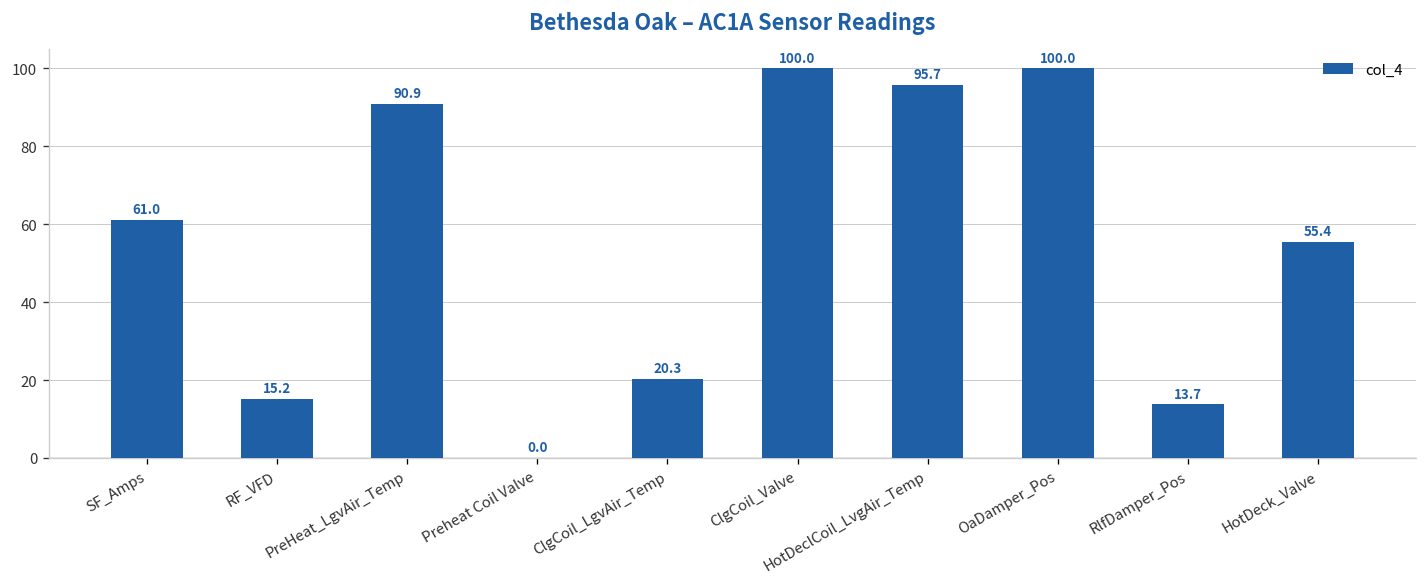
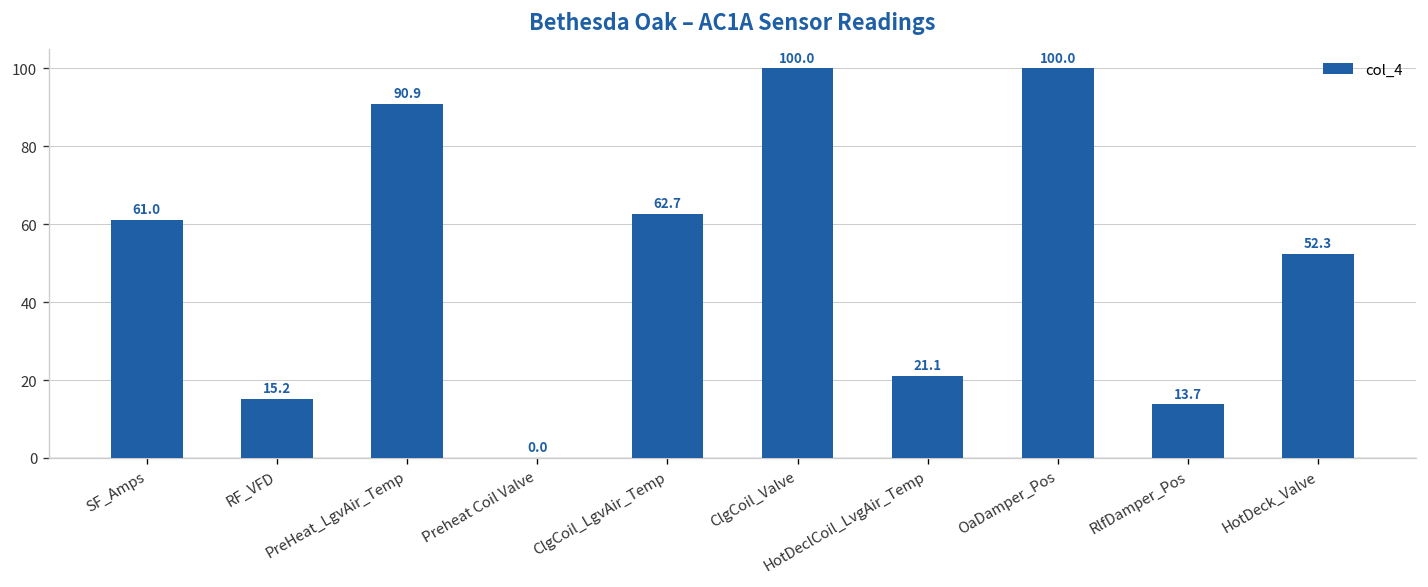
ClgCoil_LgvAir_Temp: 20.3 -> 62.7
HotDeclCoil_LvgAir_Temp: 95.7 -> 21.1
HotDeck_Valve: 55.4 -> 52.3
